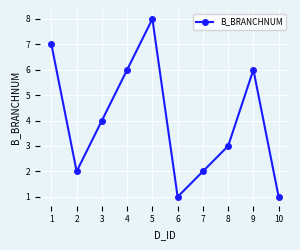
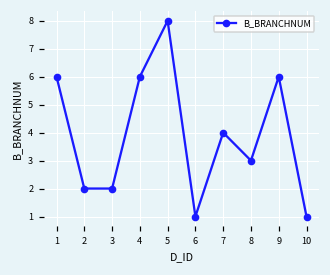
1: 7 -> 6
3: 4 -> 2
7: 2 -> 4
